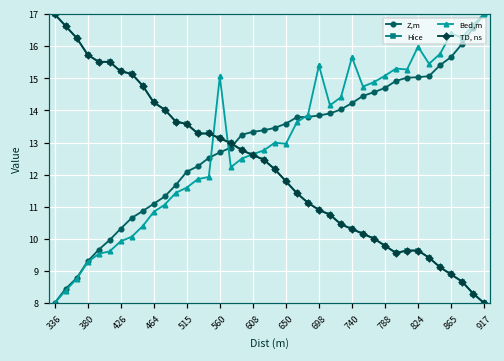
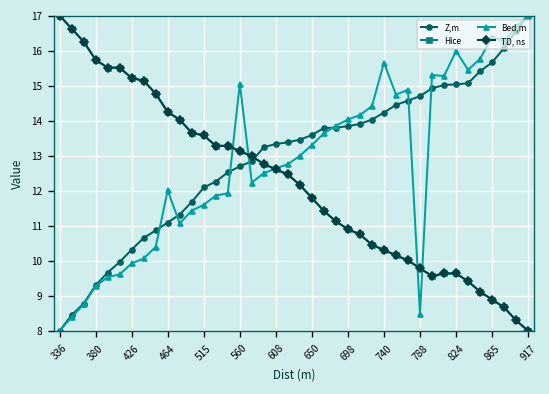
Bed,m, 464: 10.8 -> 12.0
Bed,m, 650: 13.0 -> 13.3
Bed,m, 698: 15.4 -> 14.0
Bed,m, 788: 15.1 -> 8.5
